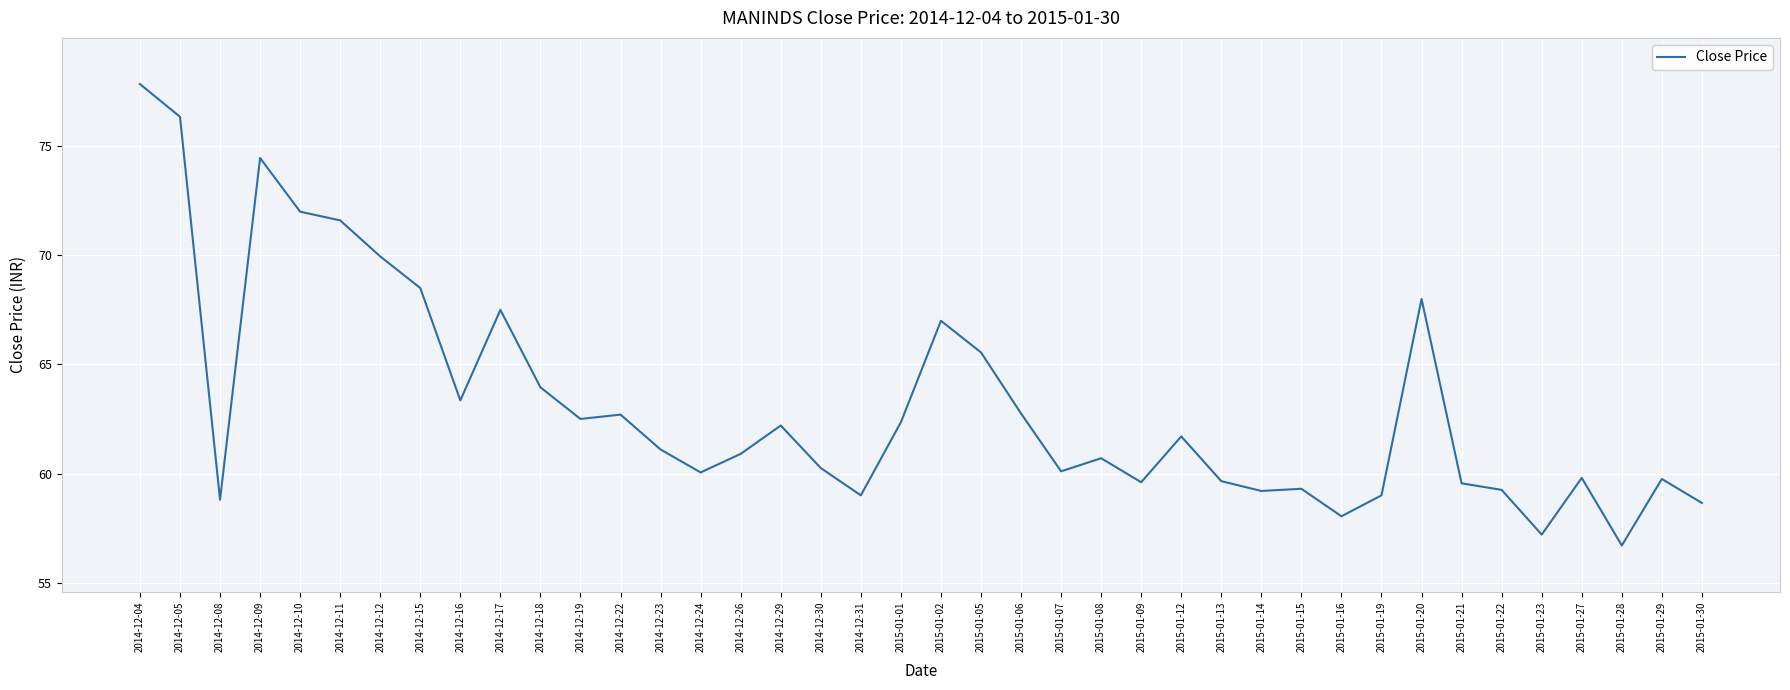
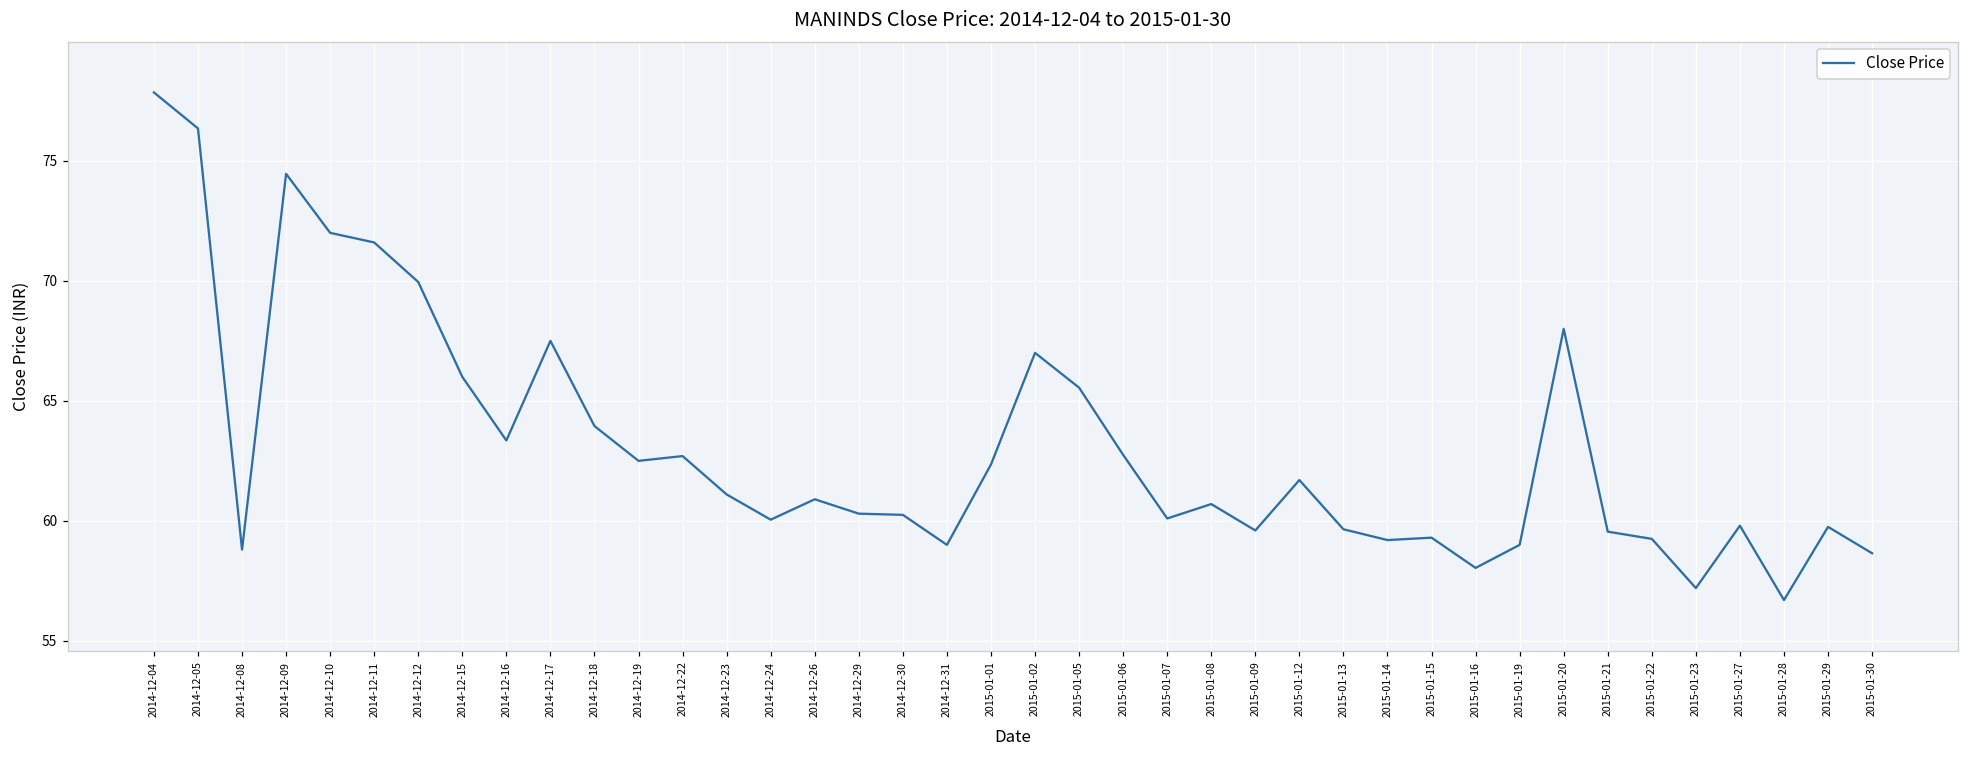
2014-12-15: 68.5 -> 66.0
2014-12-29: 62.2 -> 60.3
